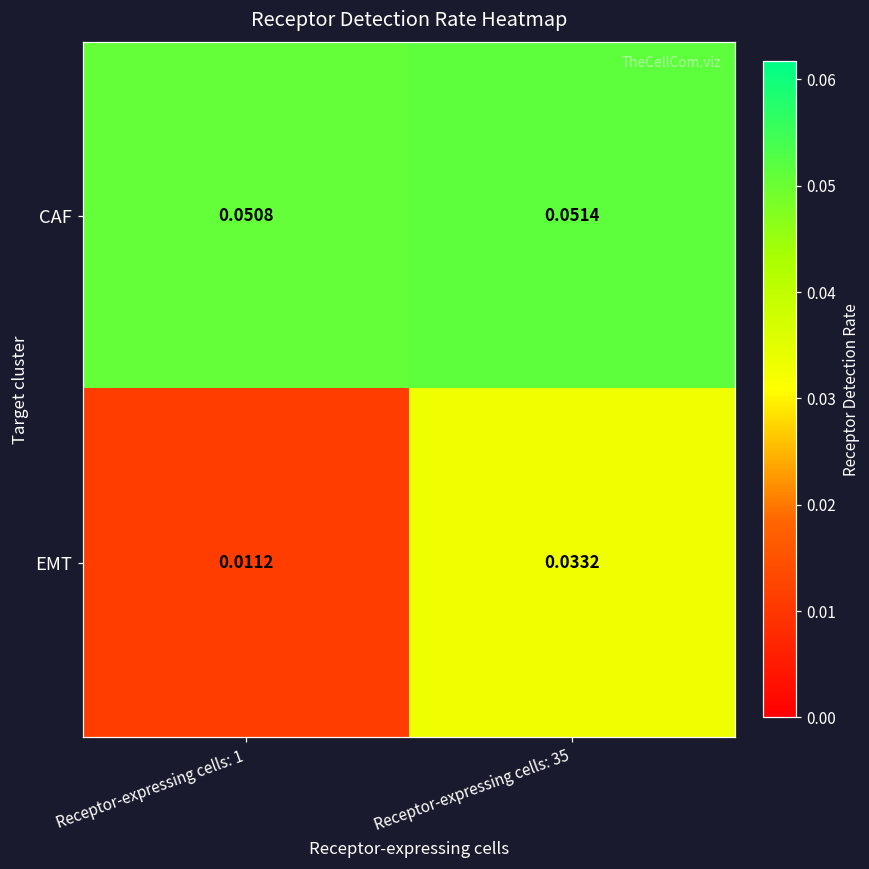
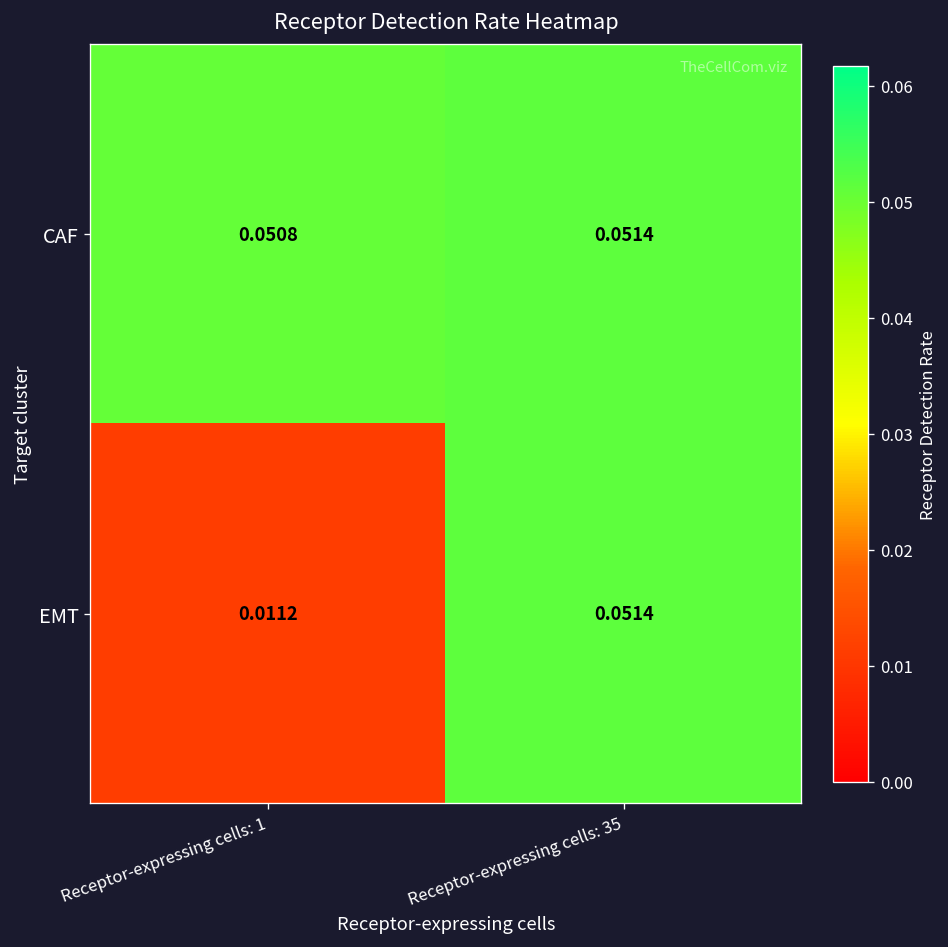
EMT, Receptor-expressing cells: 35: 0.0332 -> 0.0514
